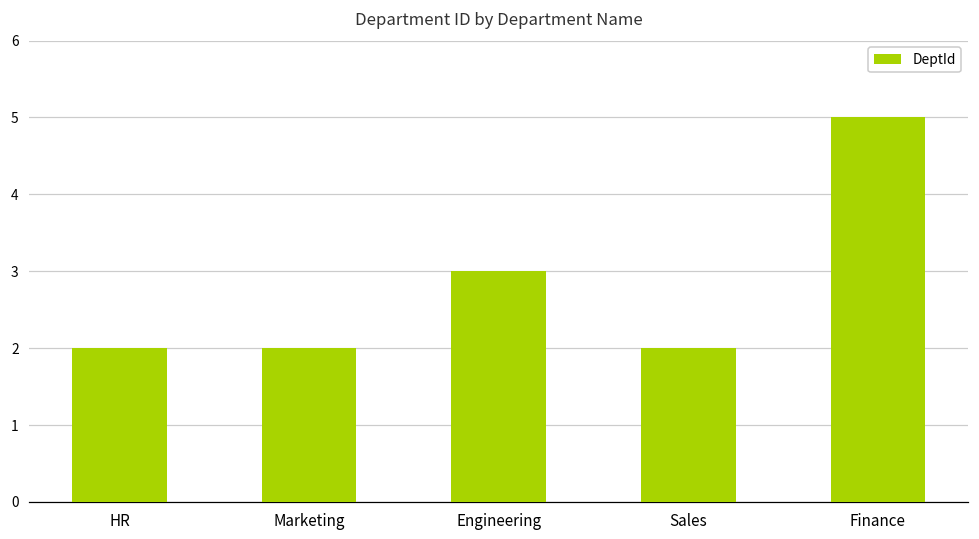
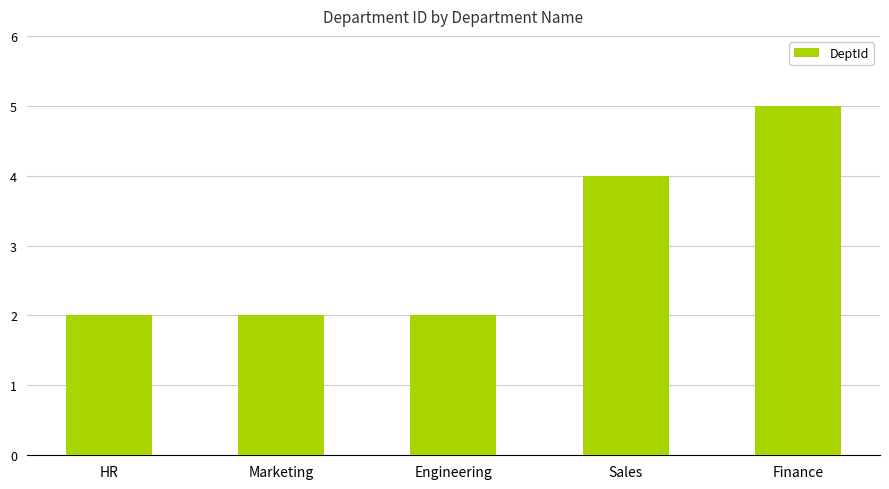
Engineering: 3 -> 2
Sales: 2 -> 4
